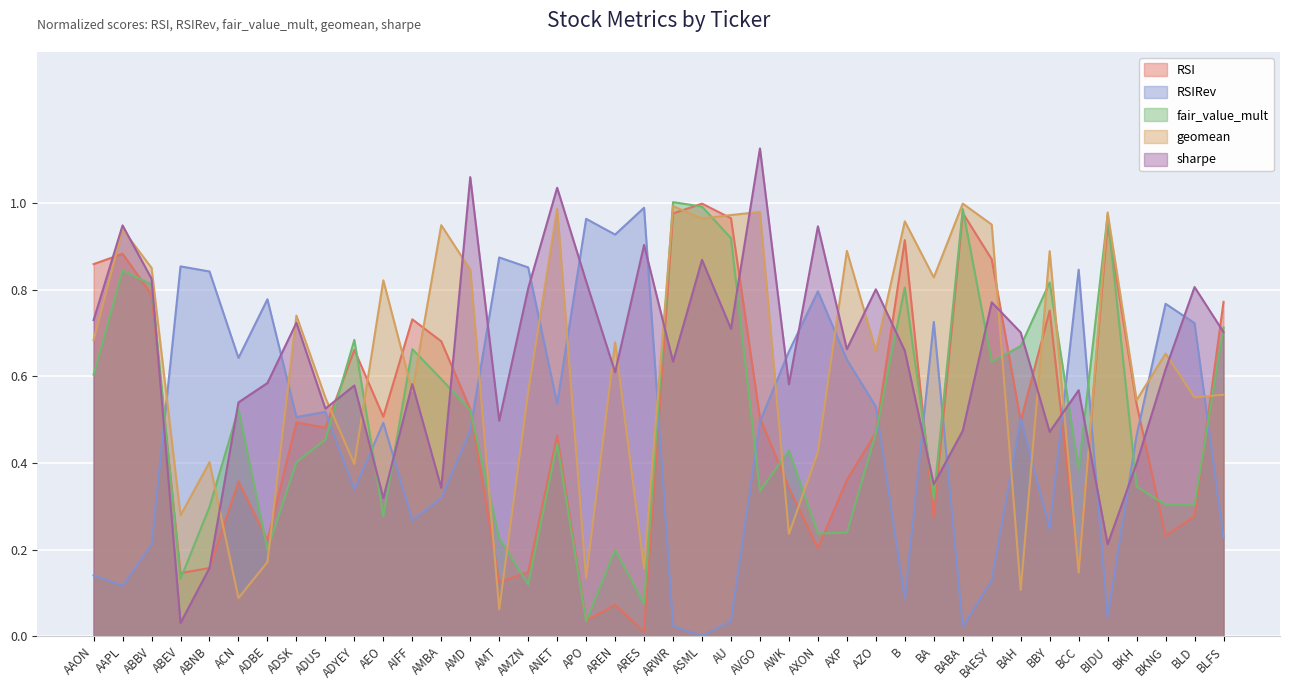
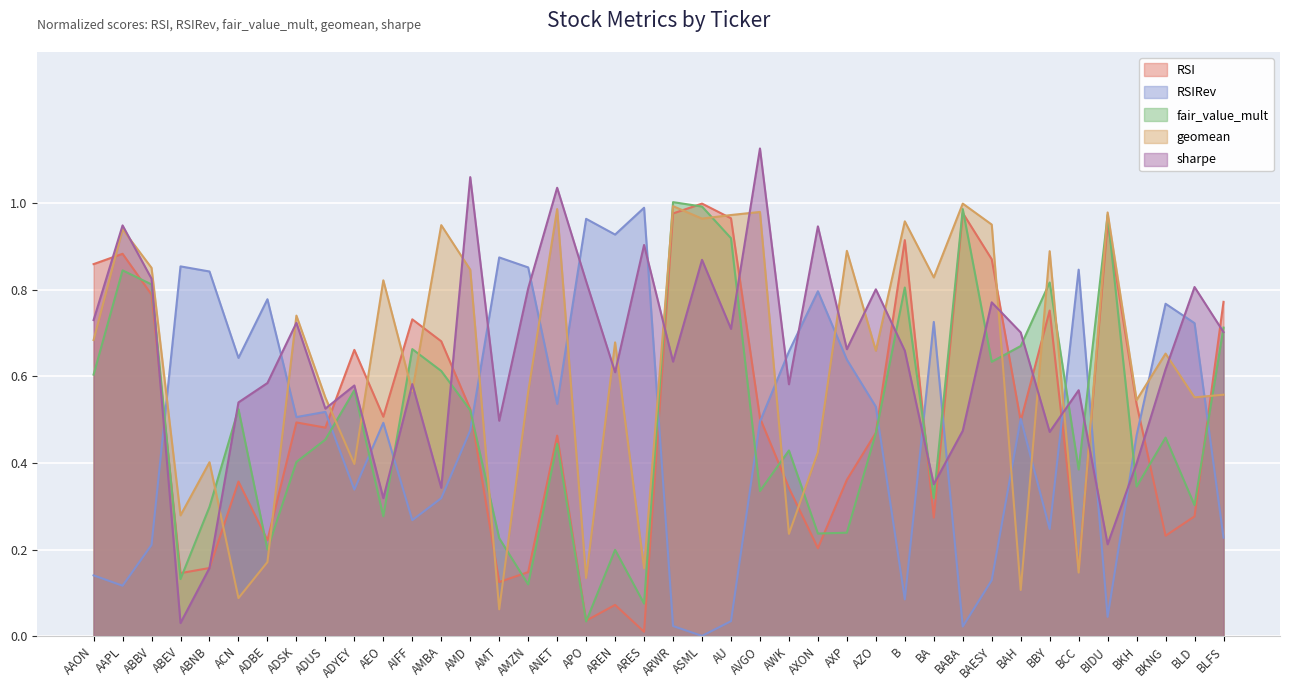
fair_value_mult, ADYEY: 0.68 -> 0.57
fair_value_mult, AMBA: 0.59 -> 0.61
fair_value_mult, BKNG: 0.30 -> 0.46
